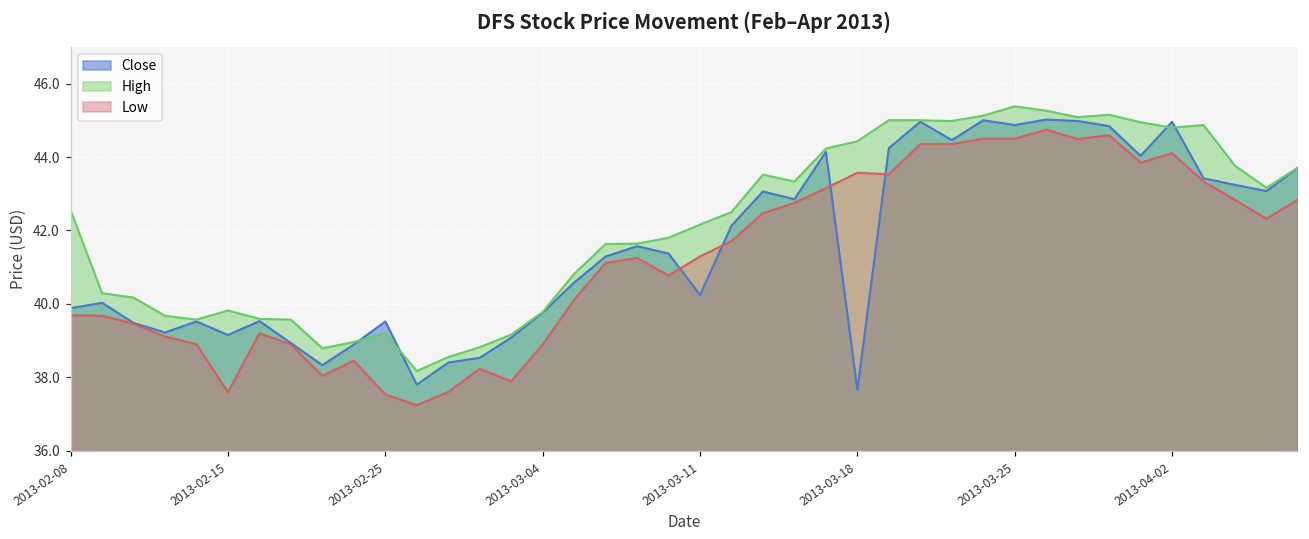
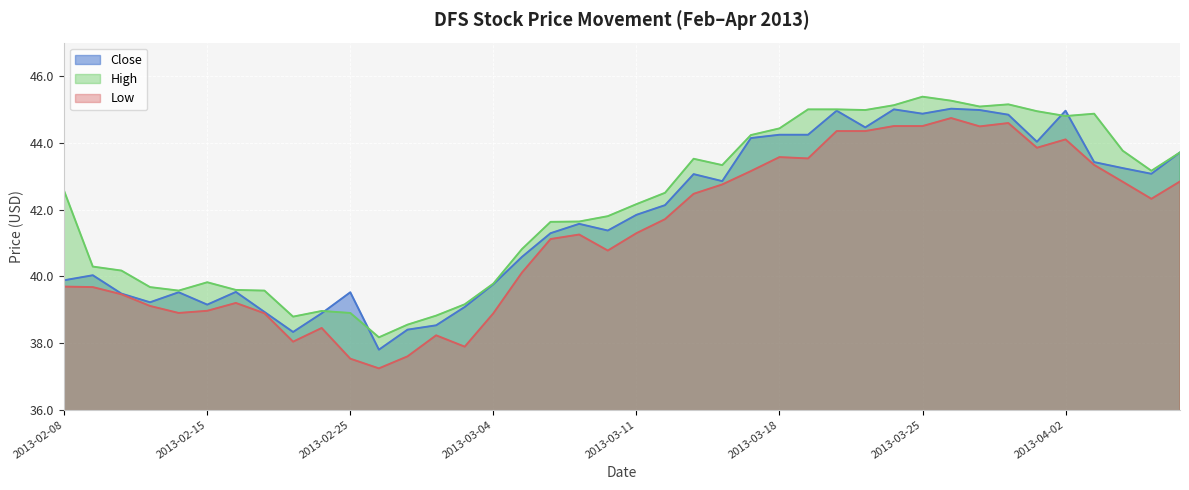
Low, 2013-02-15: 37.6 -> 39.0
High, 2013-02-25: 39.2 -> 38.9
Close, 2013-03-11: 40.2 -> 41.8
Close, 2013-03-18: 37.7 -> 44.2
